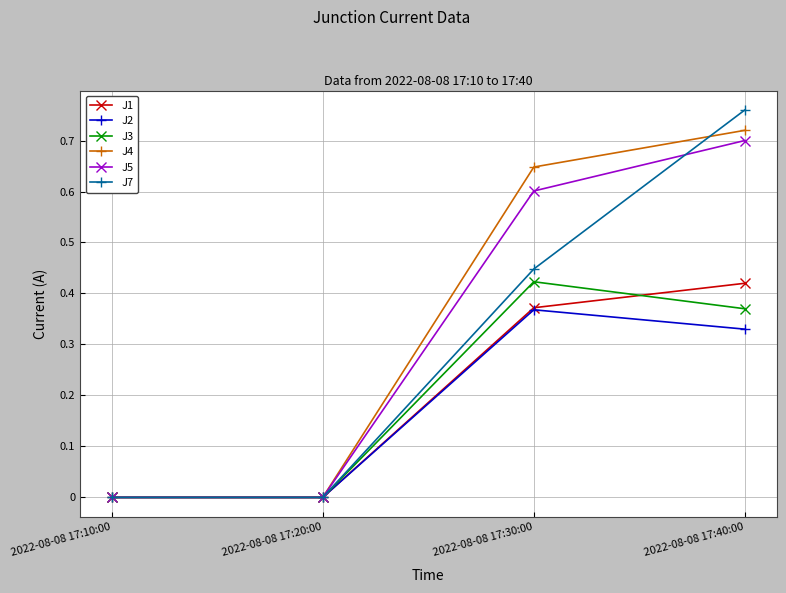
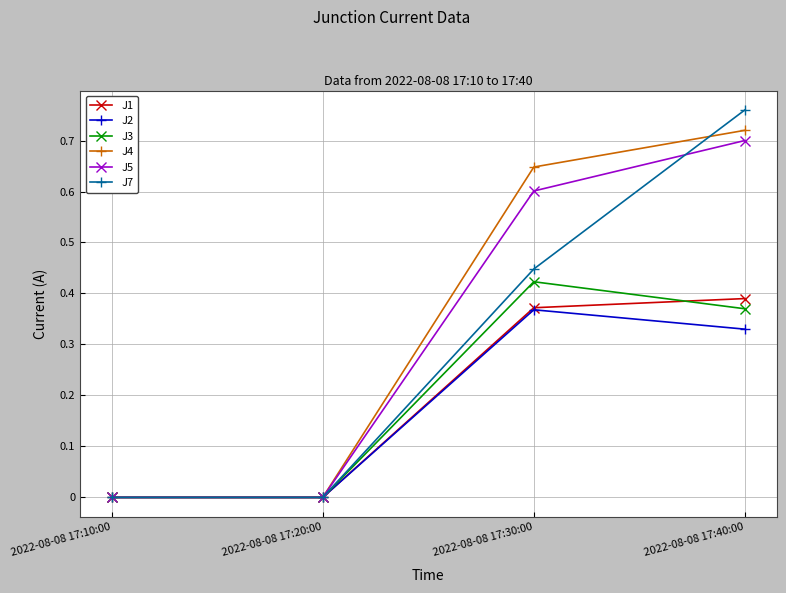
J1, 2022-08-08 17:40:00: 0.42 -> 0.39
